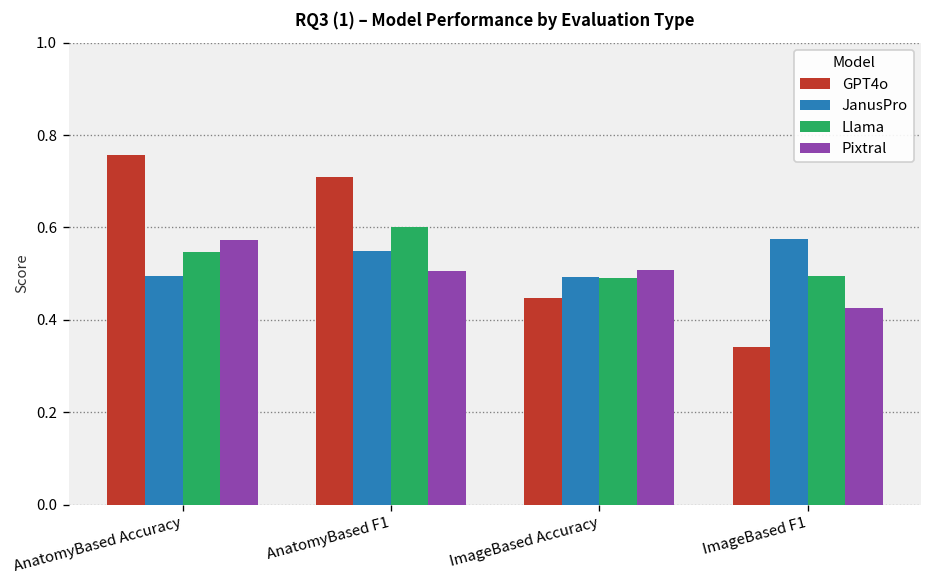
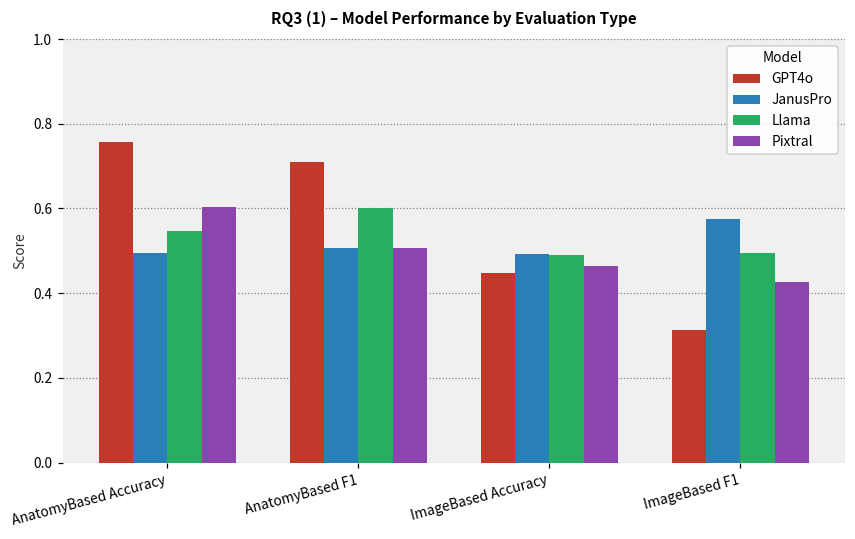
Pixtral, AnatomyBased Accuracy: 0.57 -> 0.60
JanusPro, AnatomyBased F1: 0.55 -> 0.51
Pixtral, ImageBased Accuracy: 0.51 -> 0.46
GPT4o, ImageBased F1: 0.34 -> 0.31
